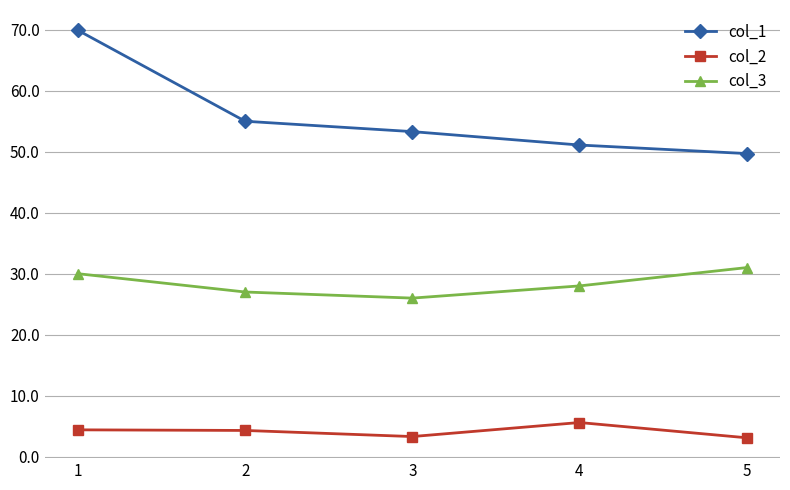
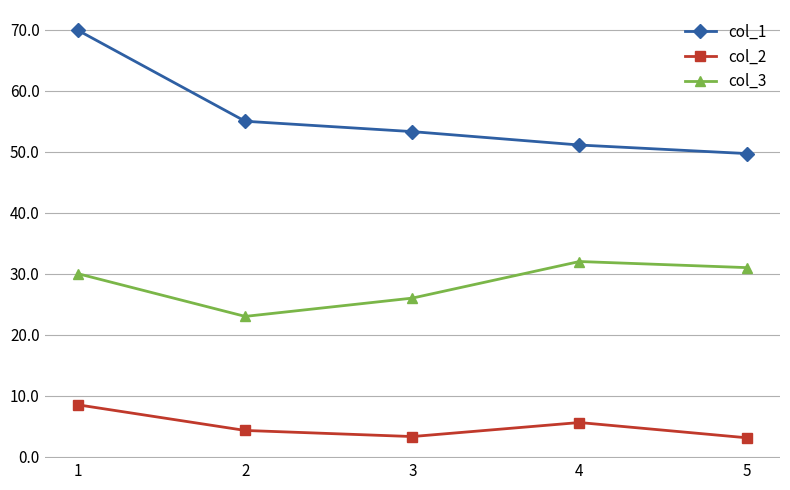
col_2, 1: 4 -> 9
col_3, 2: 27 -> 23
col_3, 4: 28 -> 32
